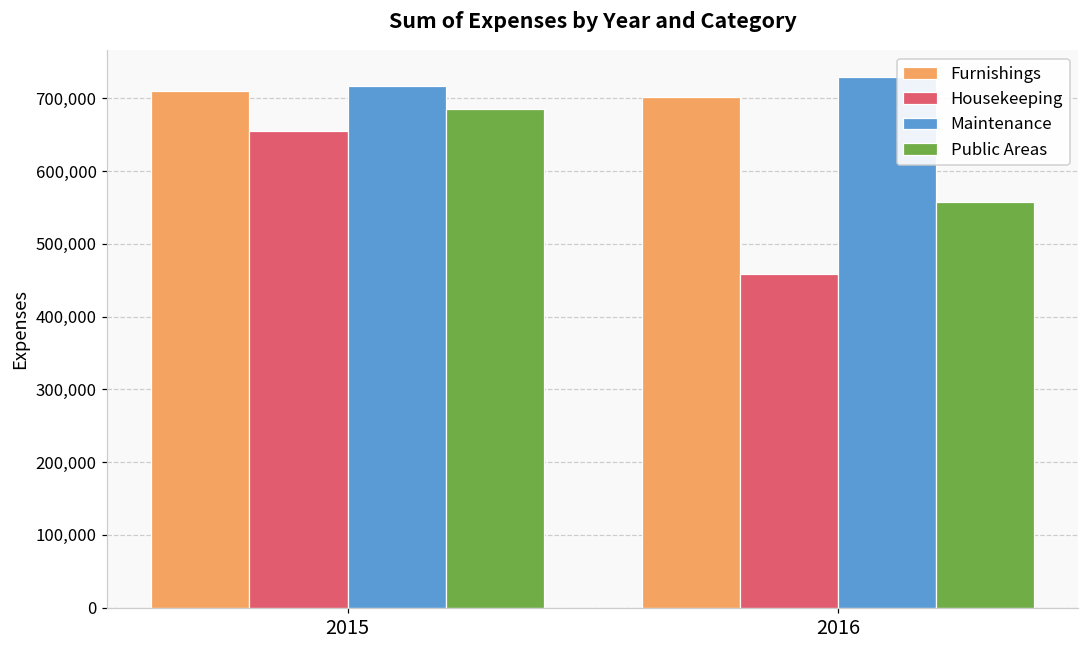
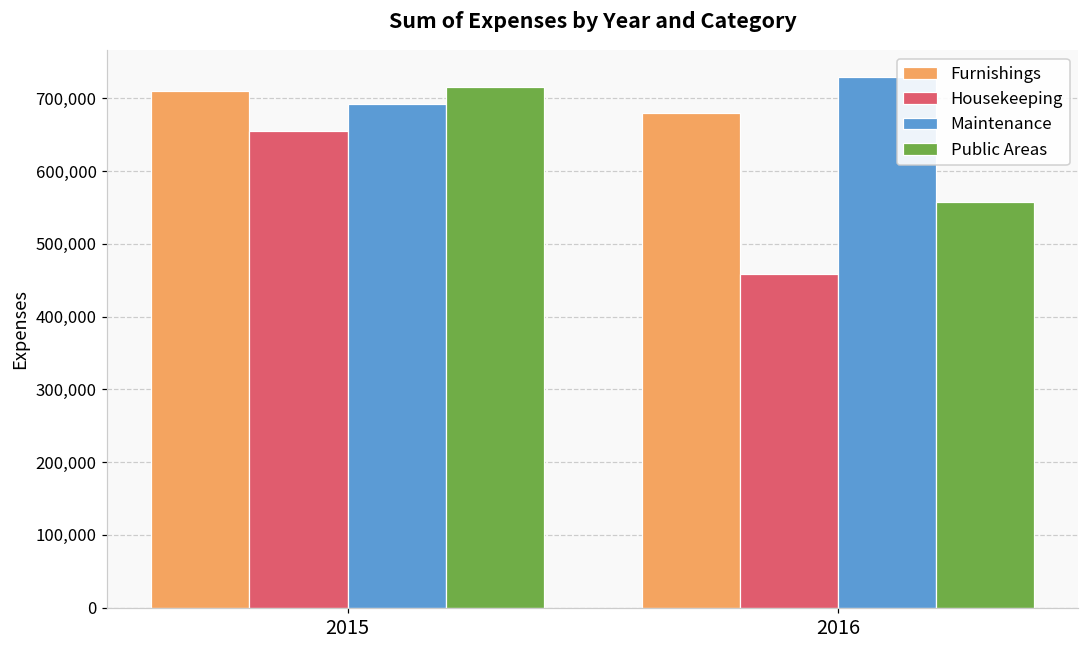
Maintenance, 2015: 720,000 -> 690,000
Public Areas, 2015: 690,000 -> 720,000
Furnishings, 2016: 700,000 -> 680,000
